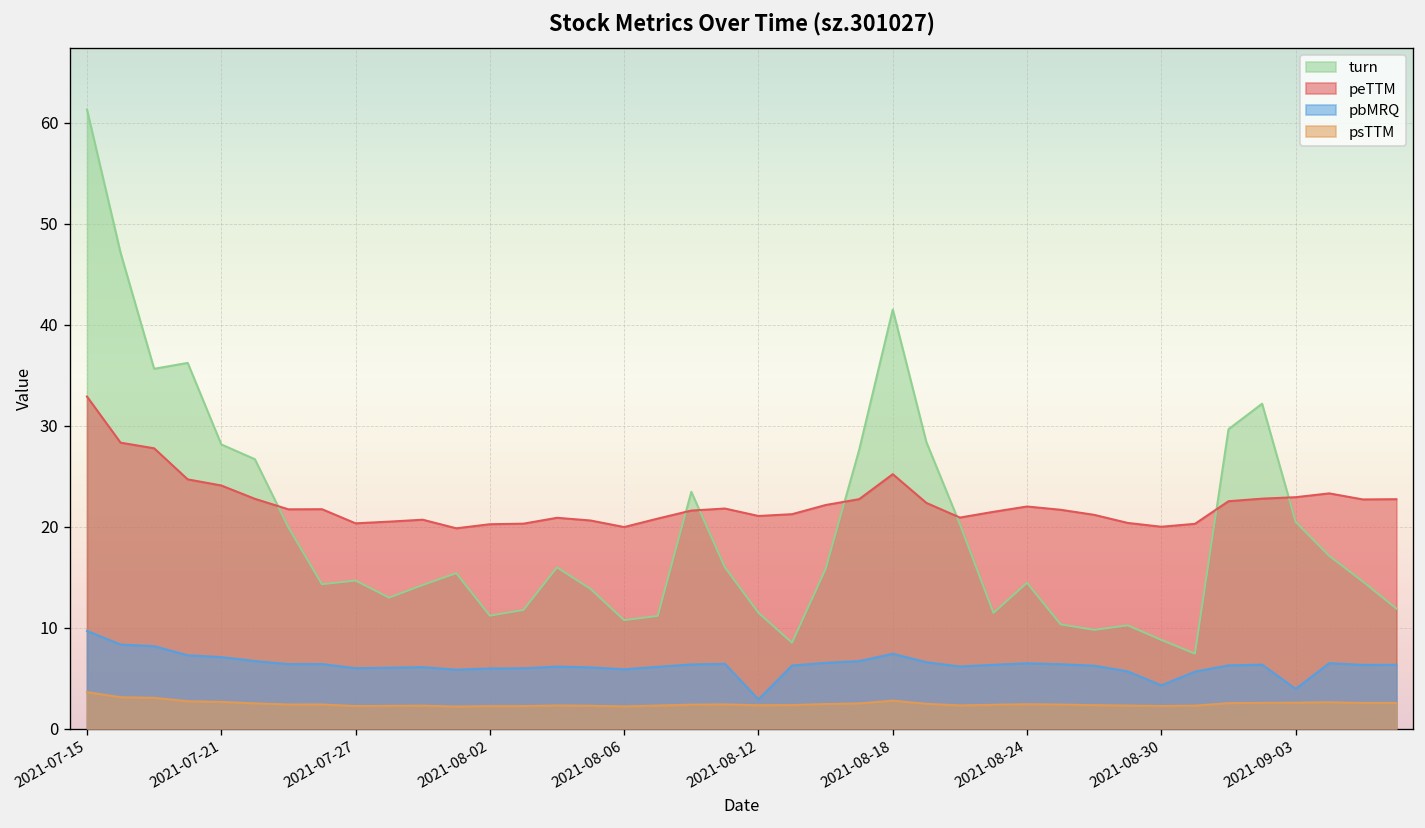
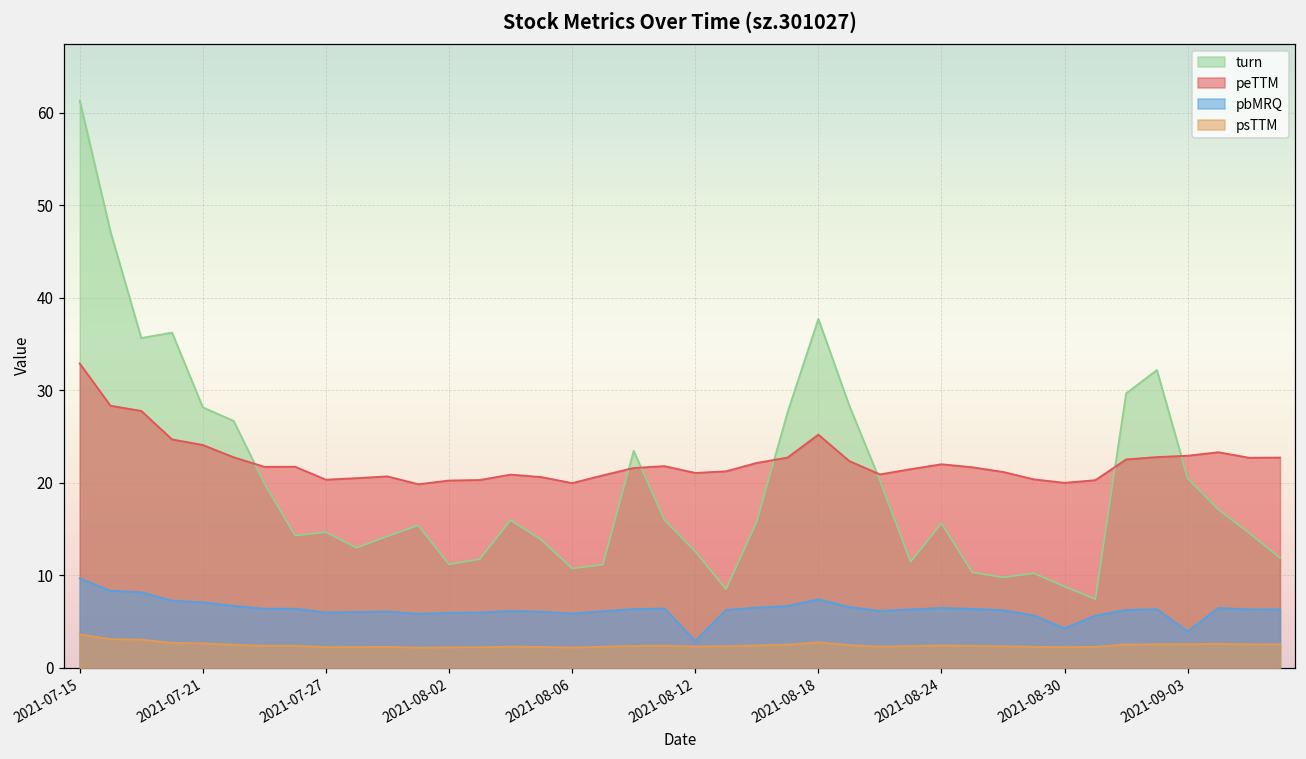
turn, 2021-08-12: 11 -> 13
turn, 2021-08-18: 42 -> 38
turn, 2021-08-24: 14 -> 16
